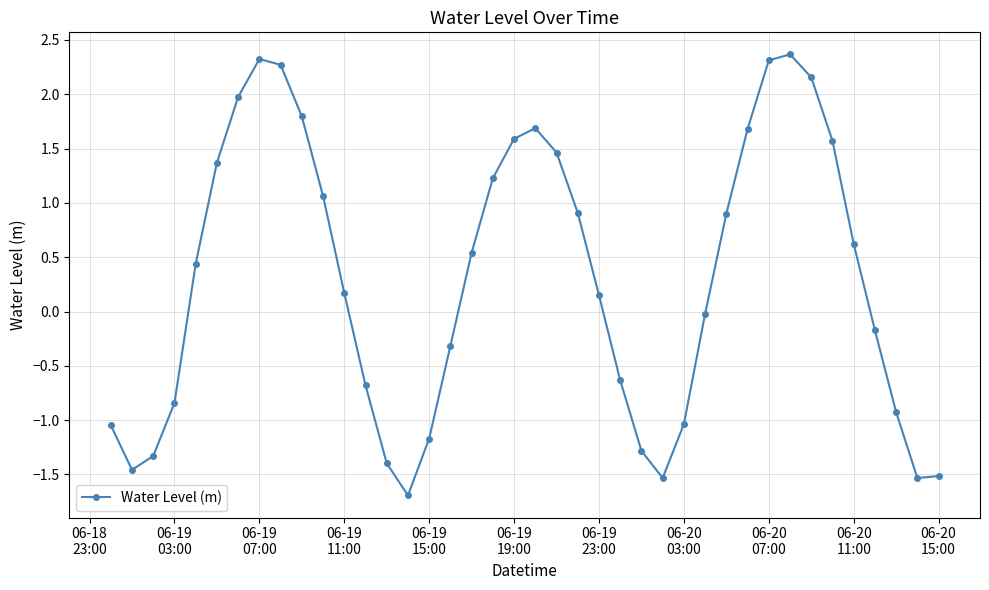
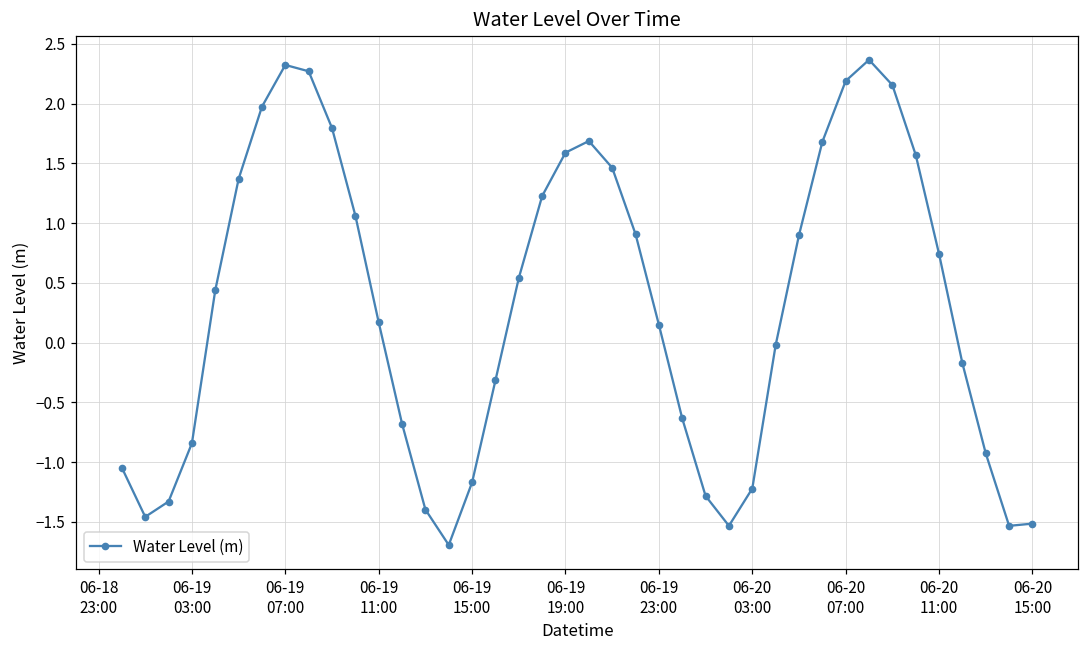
06-20 03:00: -1.04 -> -1.22
06-20 07:00: 2.31 -> 2.19
06-20 11:00: 0.62 -> 0.74
